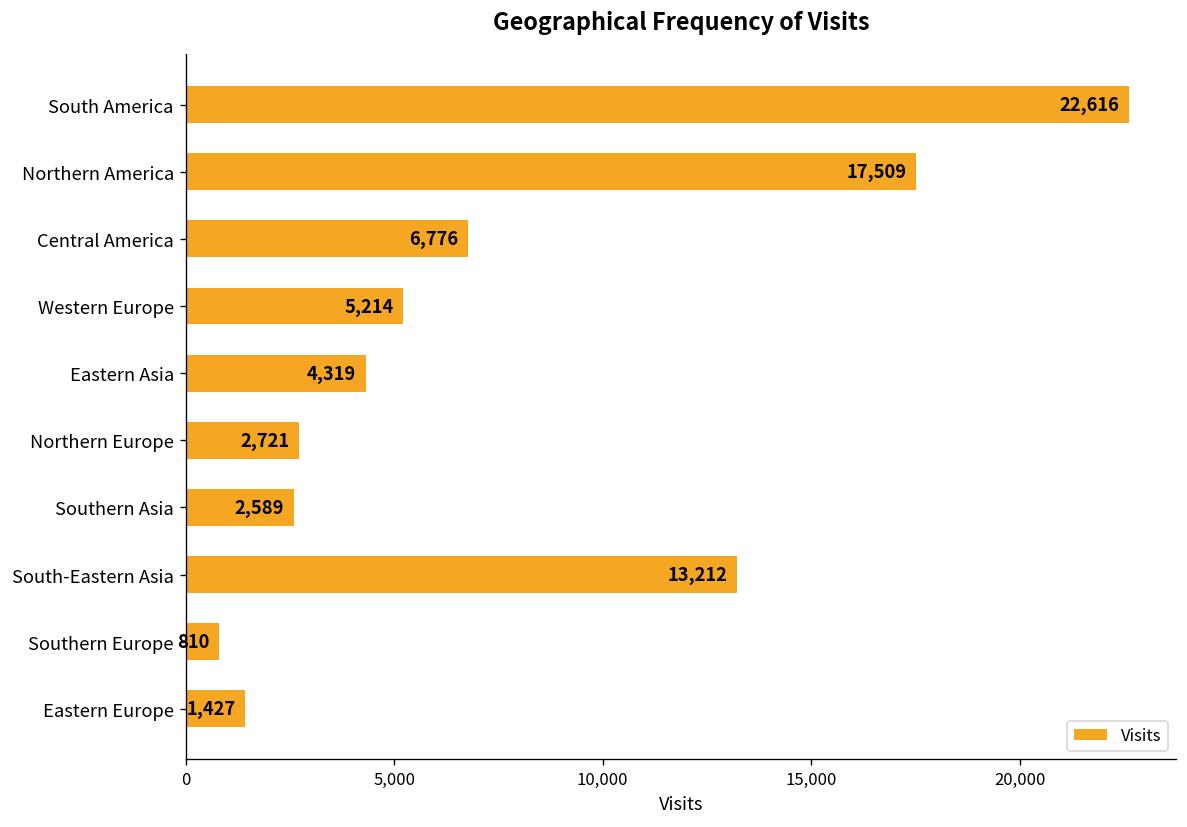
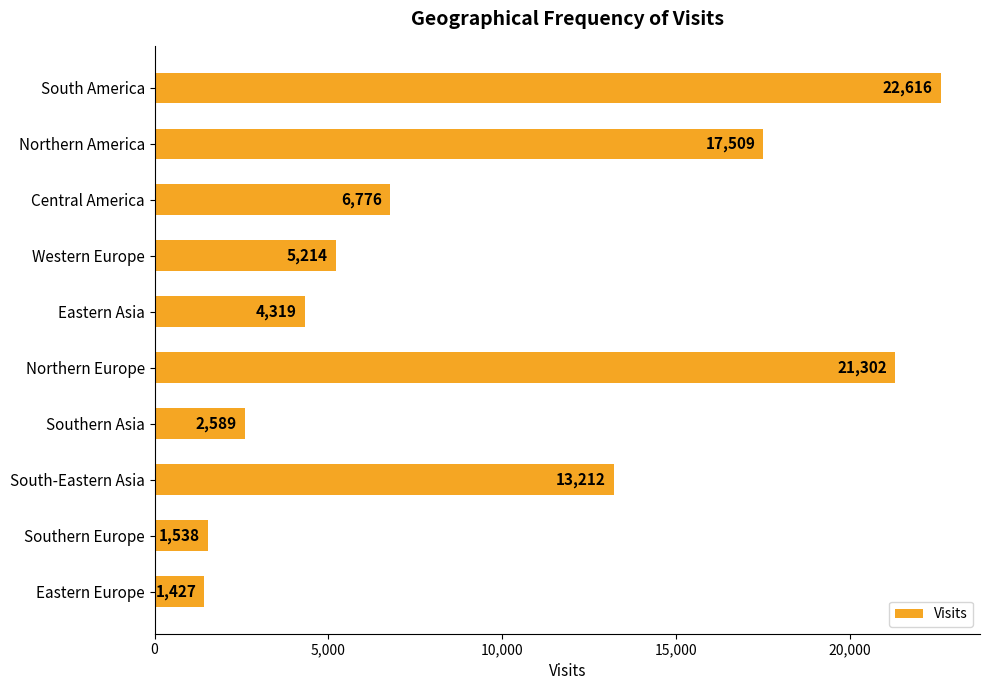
Northern Europe: 2,721 -> 21,302
Southern Europe: 810 -> 1,538
